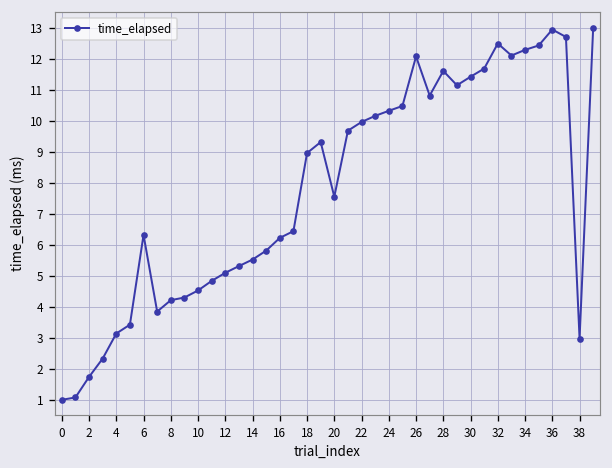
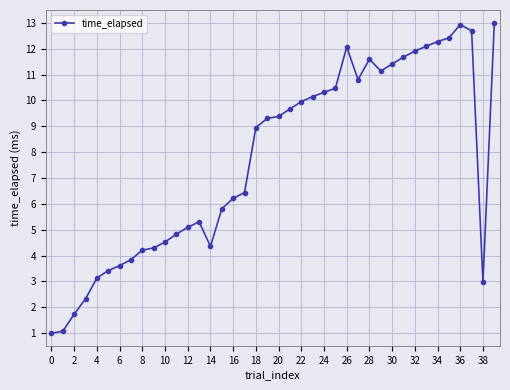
6: 6.3 -> 3.6
14: 5.5 -> 4.4
20: 7.5 -> 9.4
32: 12.5 -> 11.9
